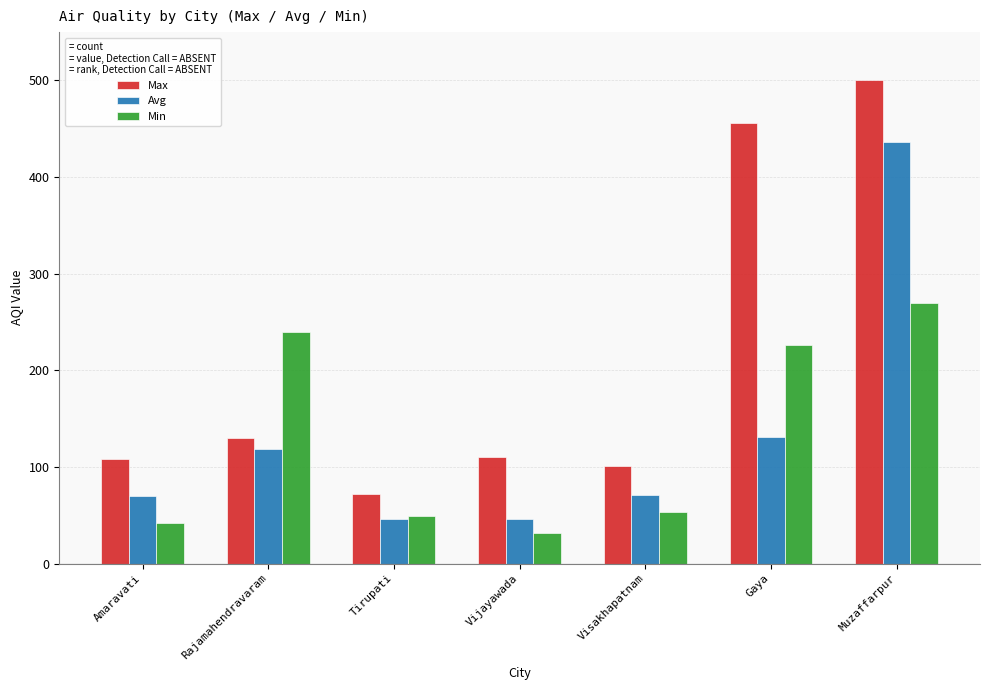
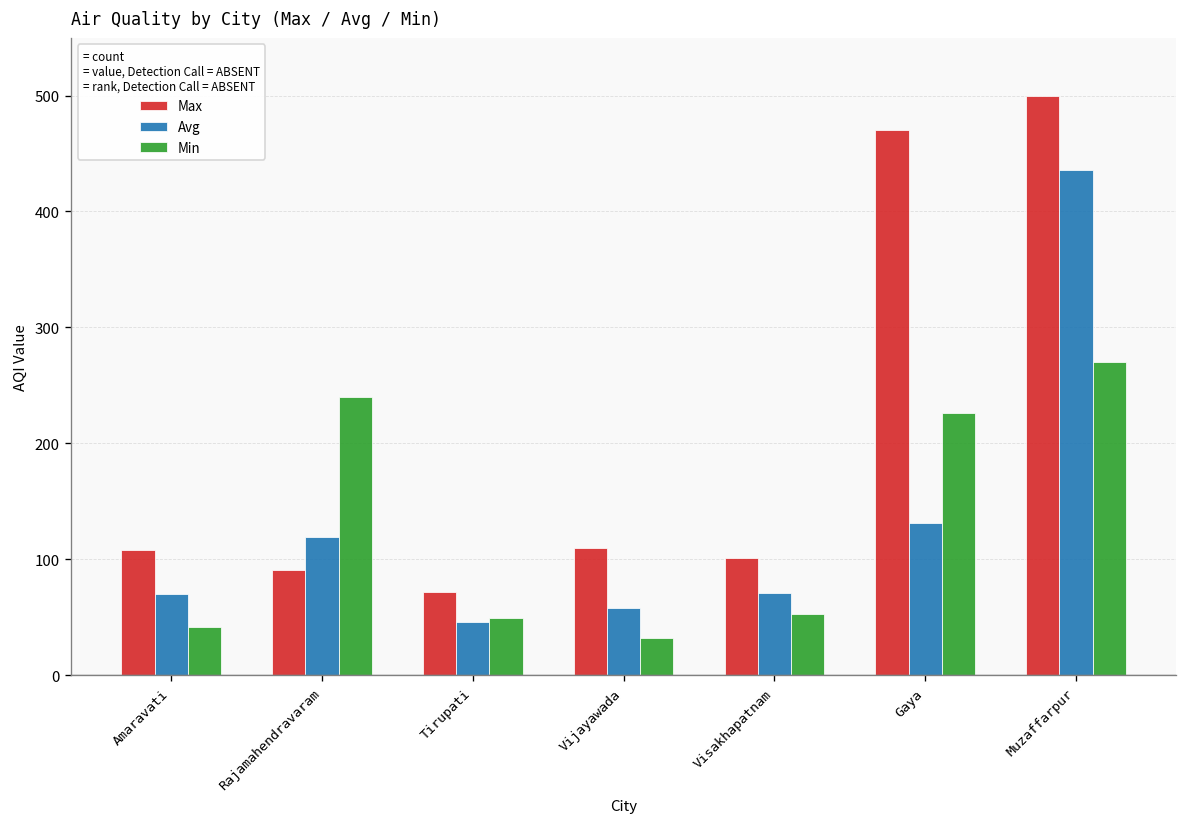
Max, Rajamahendravaram: 130 -> 90
Avg, Vijayawada: 50 -> 60
Max, Gaya: 460 -> 470
